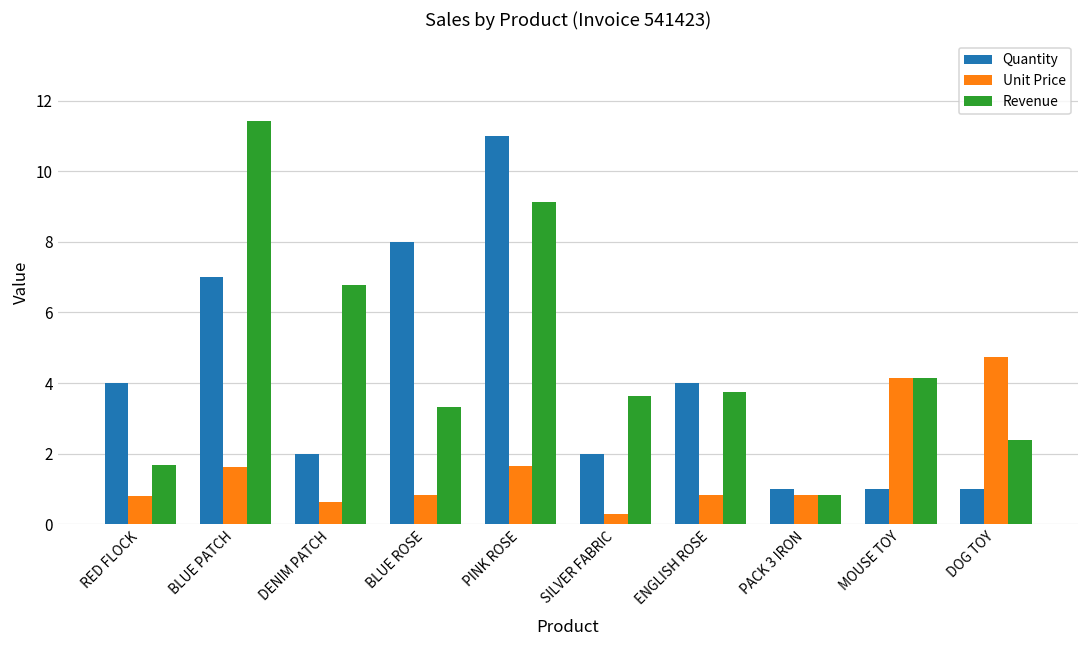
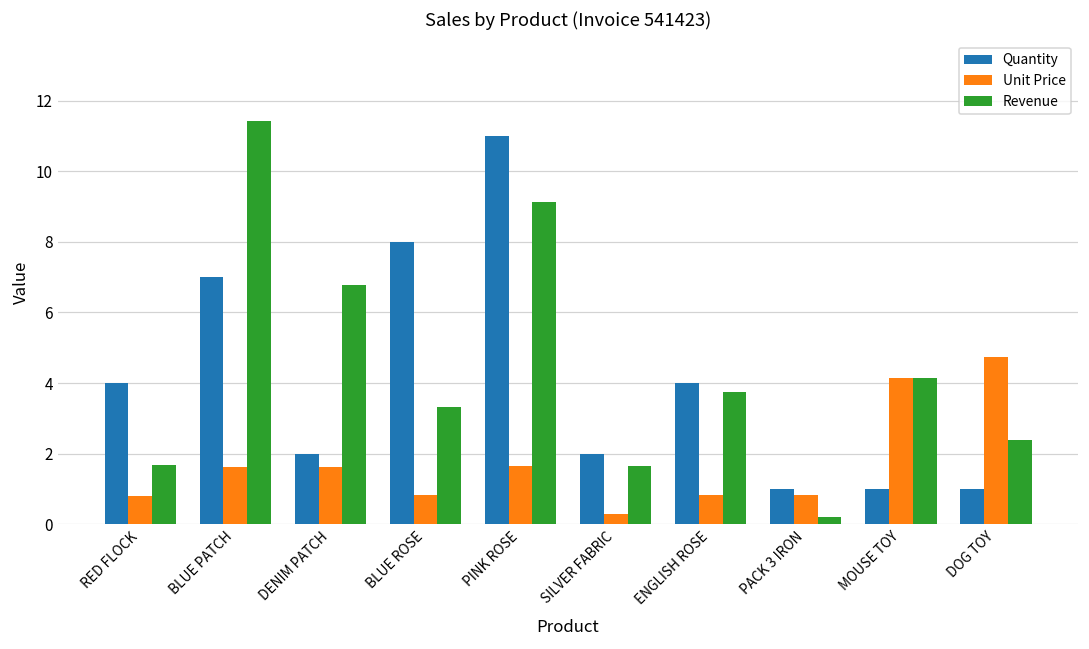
Unit Price, DENIM PATCH: 0.6 -> 1.6
Revenue, SILVER FABRIC: 3.6 -> 1.7
Revenue, PACK 3 IRON: 0.8 -> 0.2
